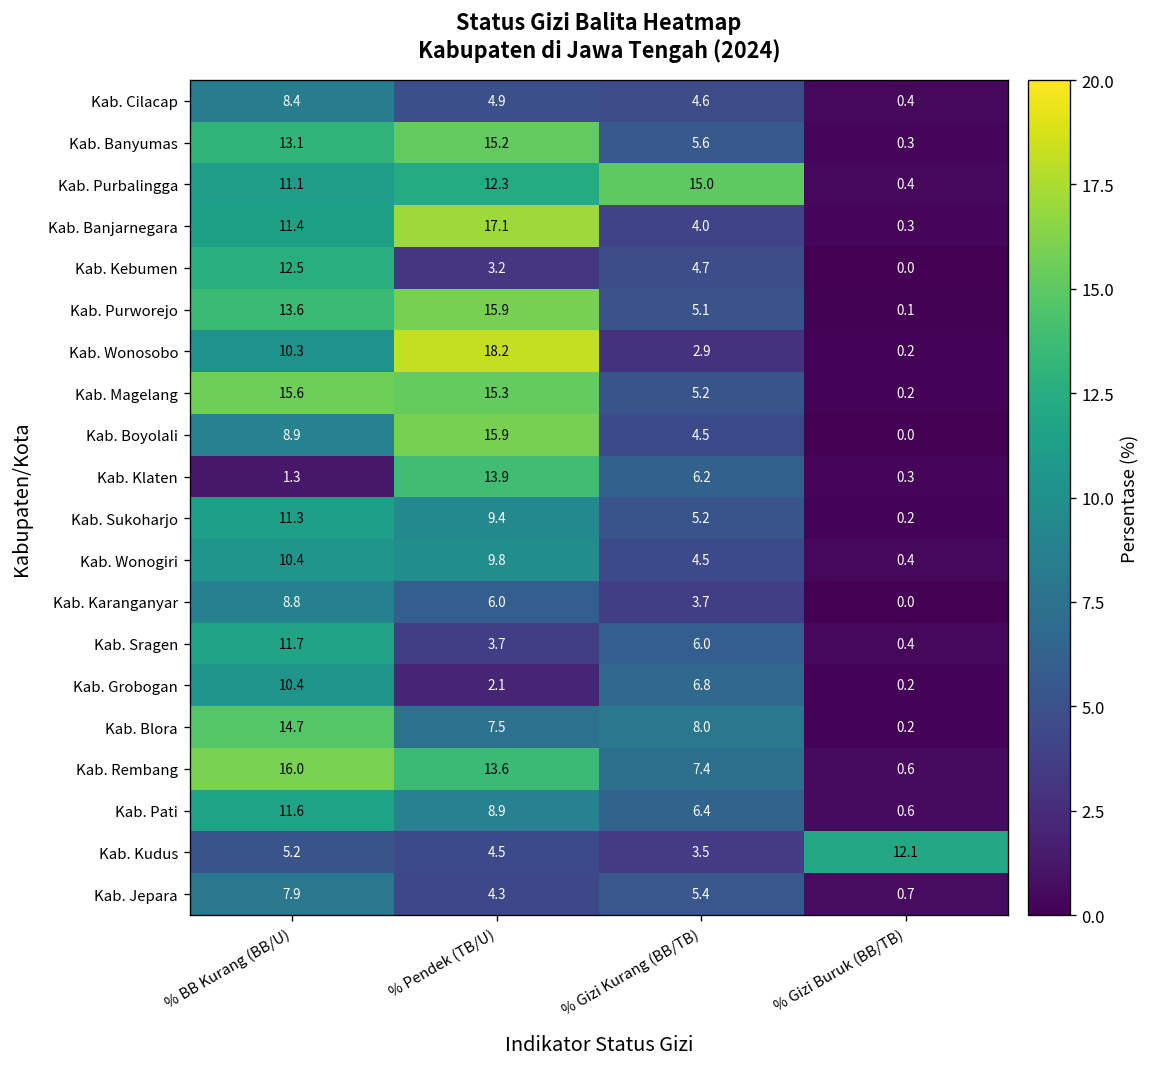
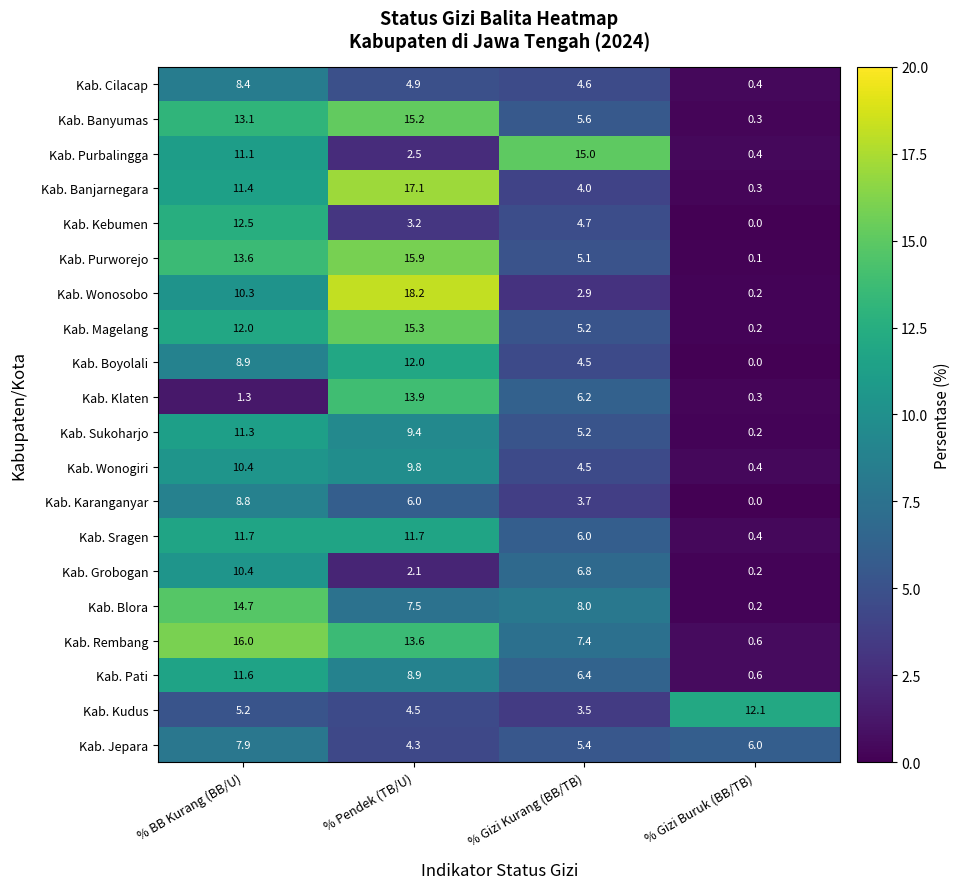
Kab. Purbalingga, % Pendek (TB/U): 12.3 -> 2.5
Kab. Magelang, % BB Kurang (BB/U): 15.6 -> 12.0
Kab. Boyolali, % Pendek (TB/U): 15.9 -> 12.0
Kab. Sragen, % Pendek (TB/U): 3.7 -> 11.7
Kab. Jepara, % Gizi Buruk (BB/TB): 0.7 -> 6.0
